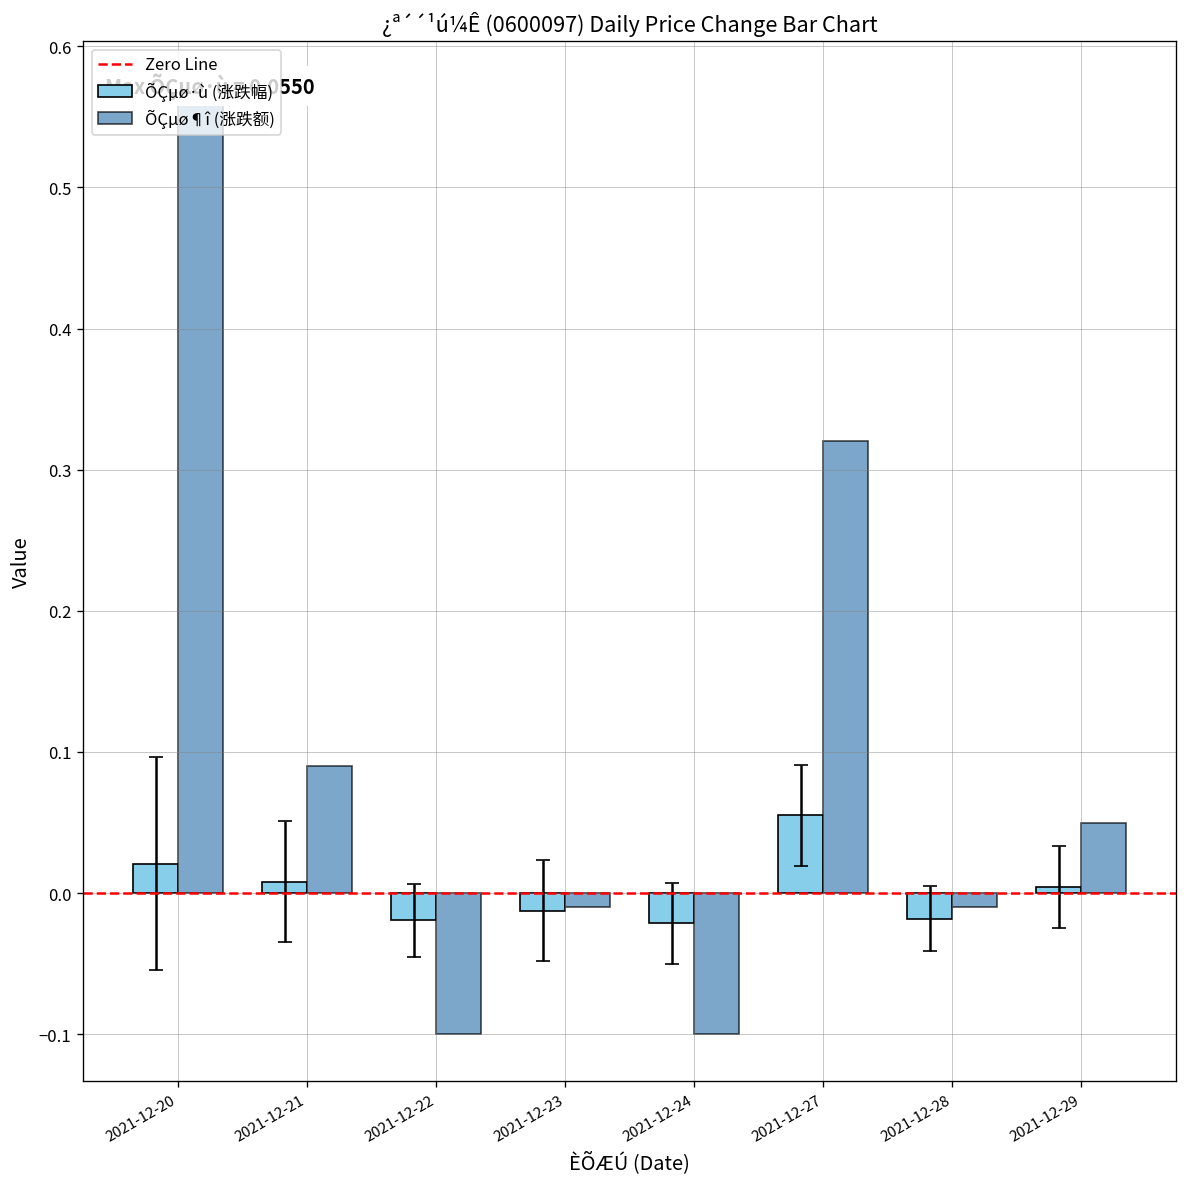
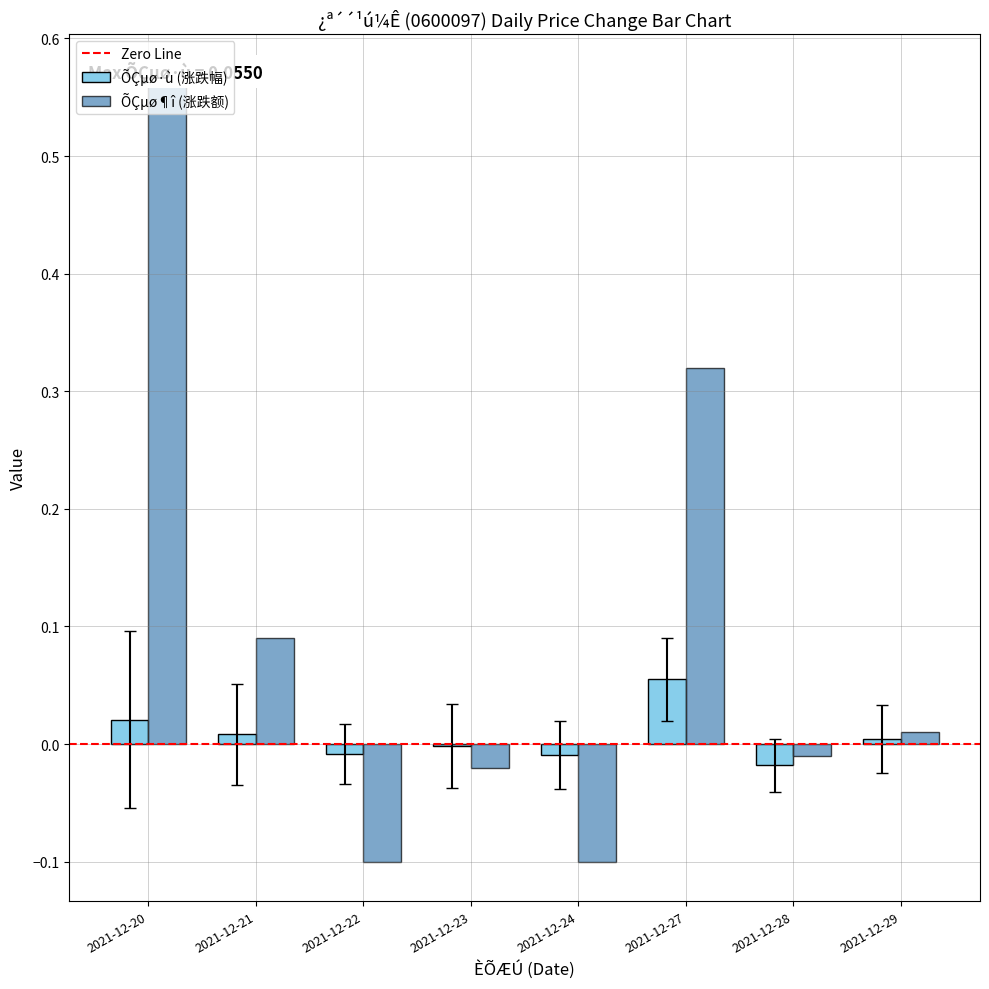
ÕÇµø·ù (涨跌幅), 2021-12-22: -0.019 -> -0.008
ÕÇµø·ù (涨跌幅), 2021-12-23: -0.012 -> -0.002
ÕÇµø¶î (涨跌额), 2021-12-23: -0.01 -> -0.02
ÕÇµø·ù (涨跌幅), 2021-12-24: -0.021 -> -0.009
ÕÇµø¶î (涨跌额), 2021-12-29: 0.05 -> 0.01
